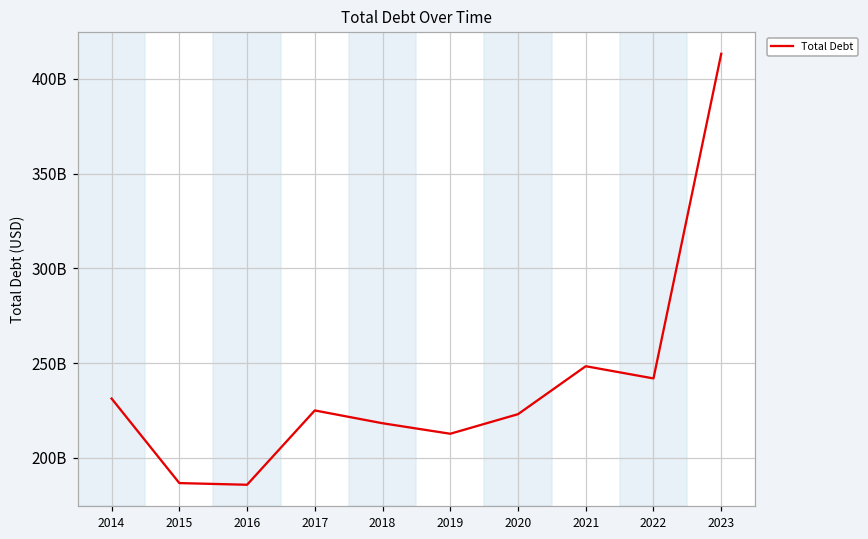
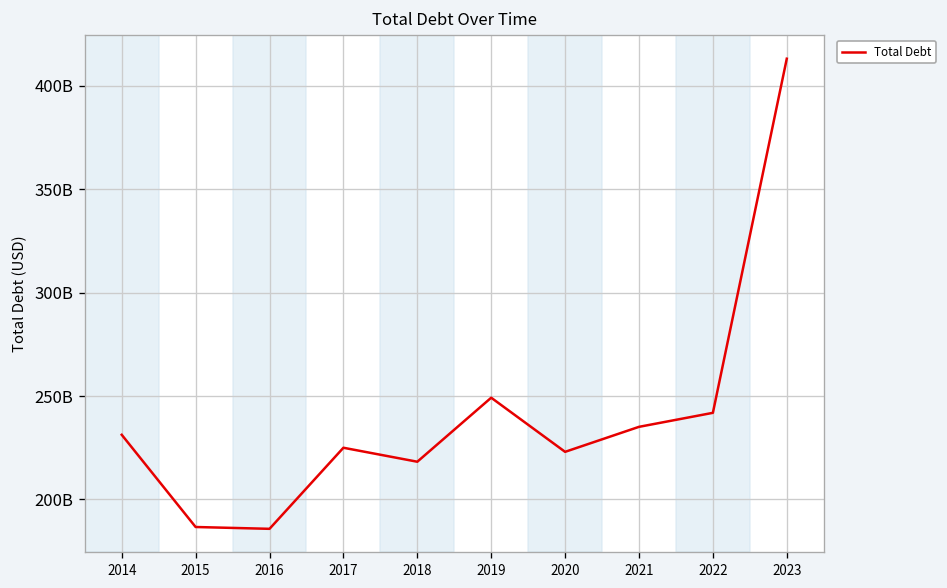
2019: 213000000000 -> 249000000000
2021: 248000000000 -> 235000000000
